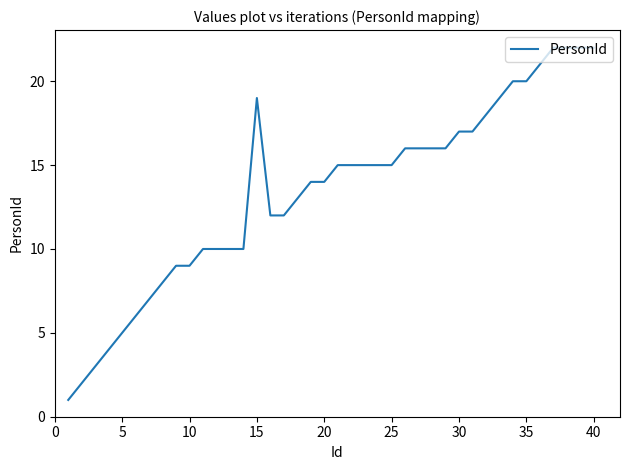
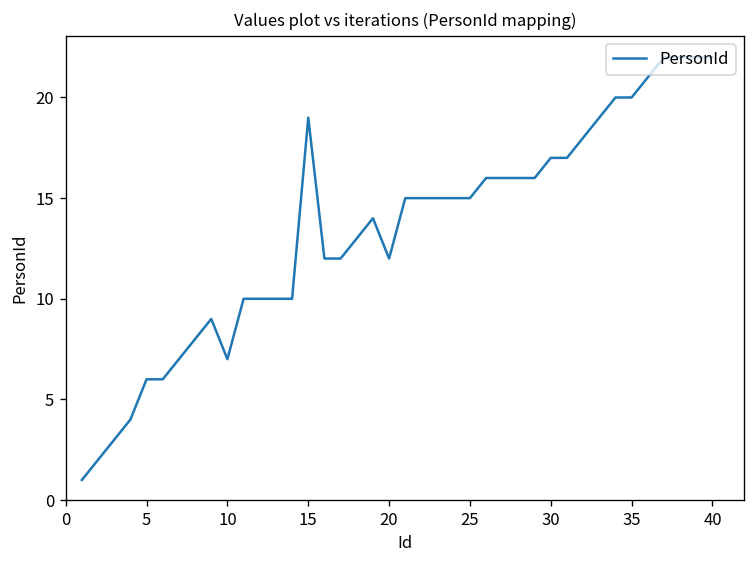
5: 5 -> 6
10: 9 -> 7
20: 14 -> 12
